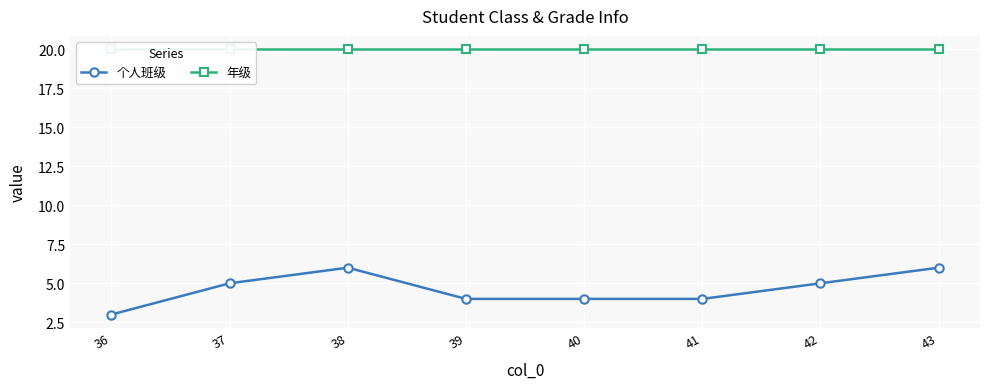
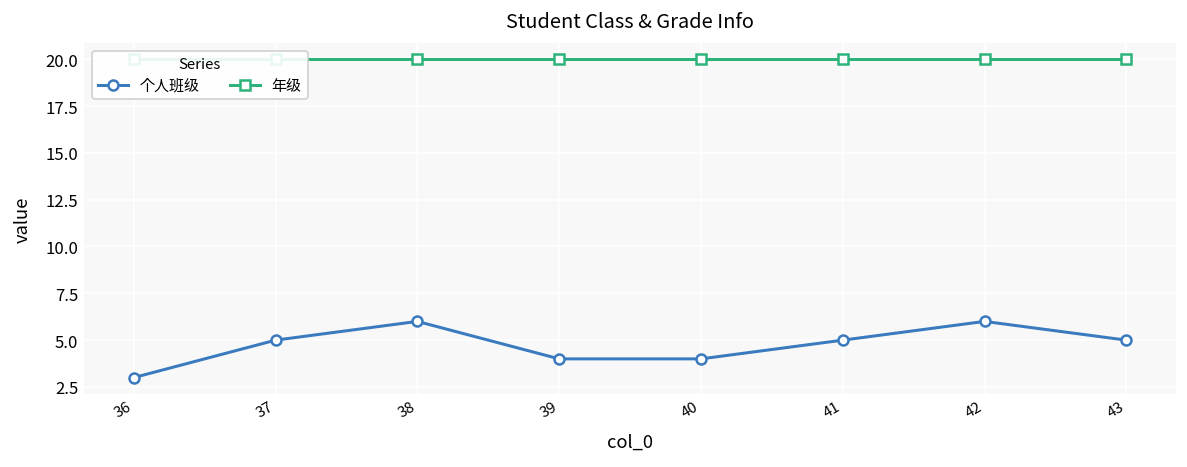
个人班级, 41: 4 -> 5
个人班级, 42: 5 -> 6
个人班级, 43: 6 -> 5
